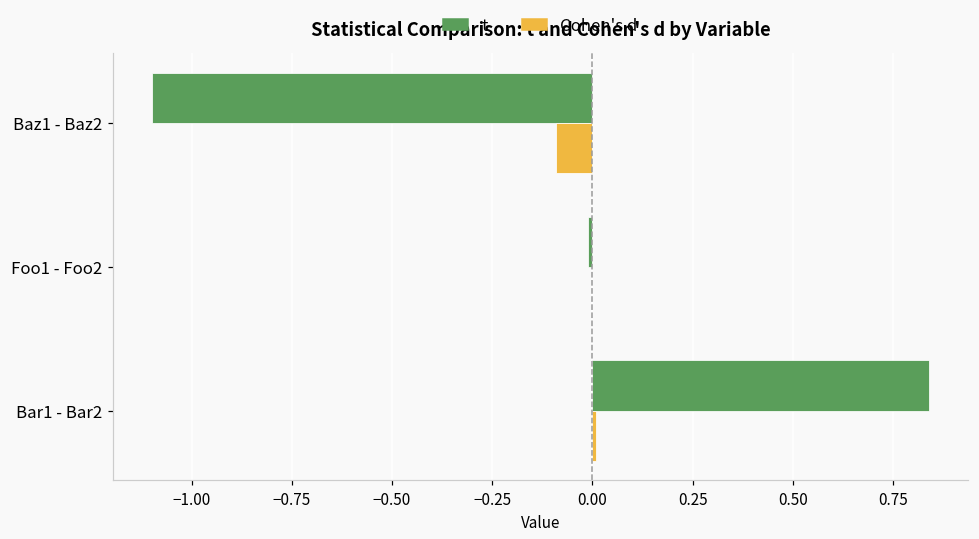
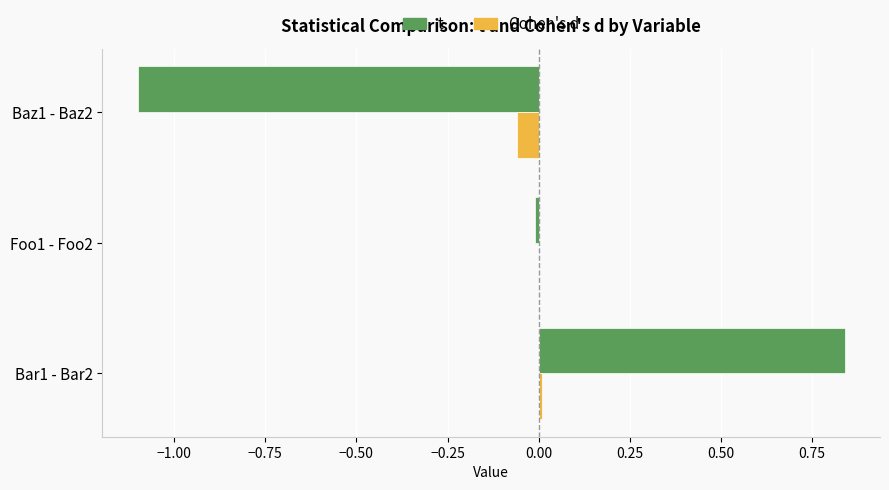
Cohen's d, Baz1 - Baz2: -0.09 -> -0.06
